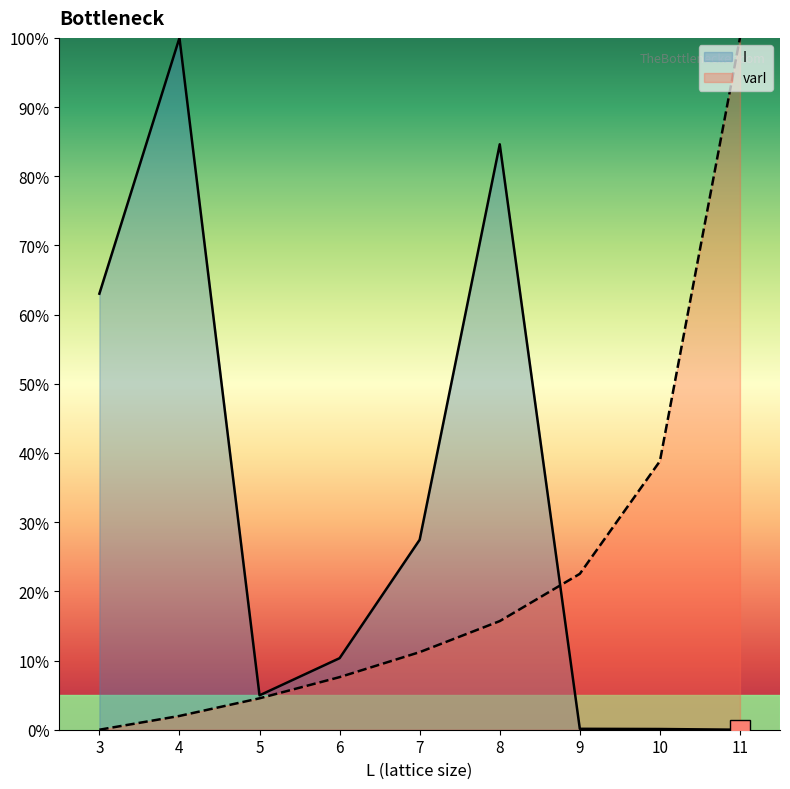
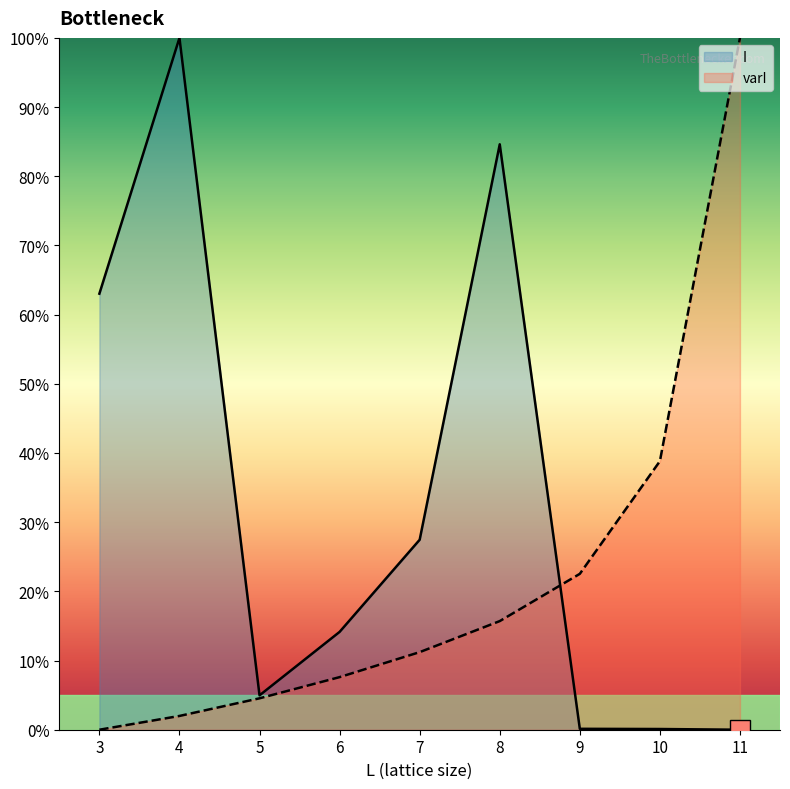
I, 6: 10% -> 14%
